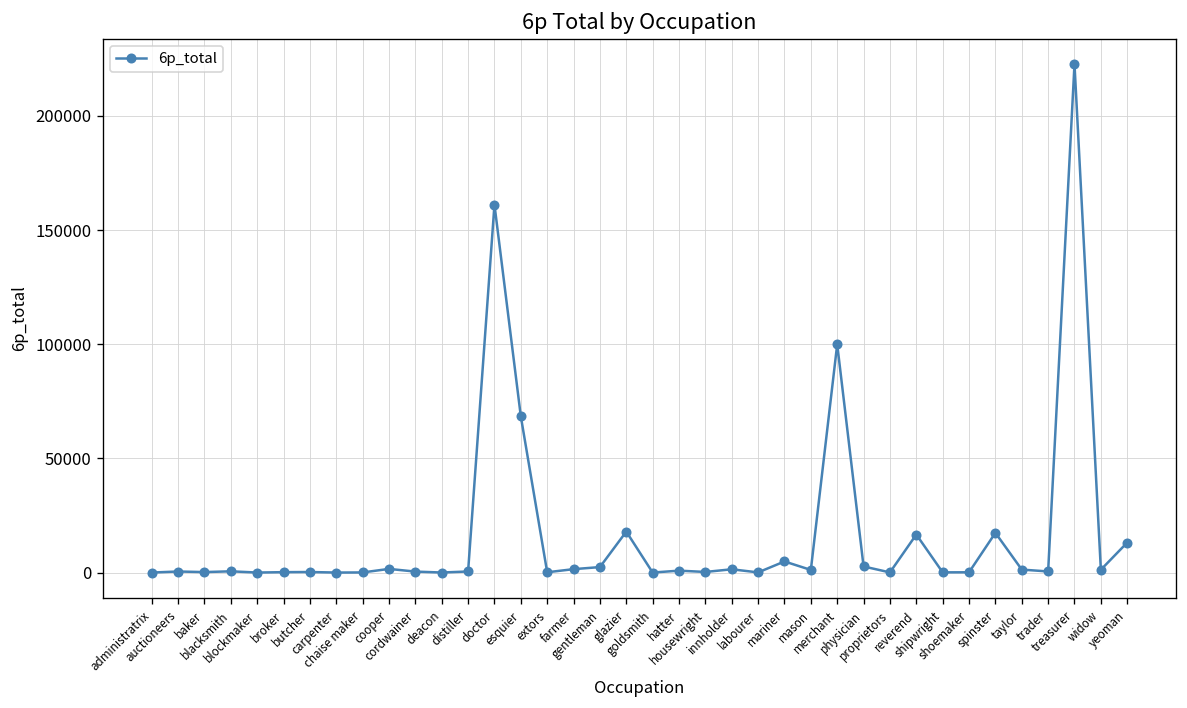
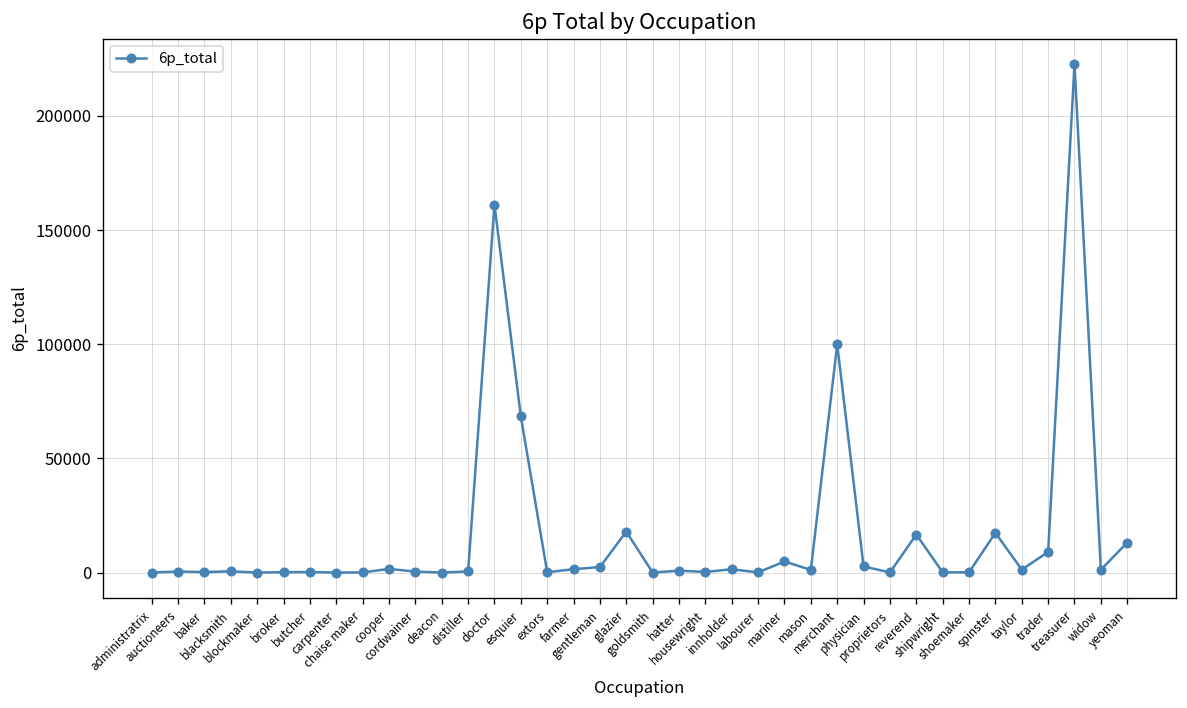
trader: 0 -> 9000
